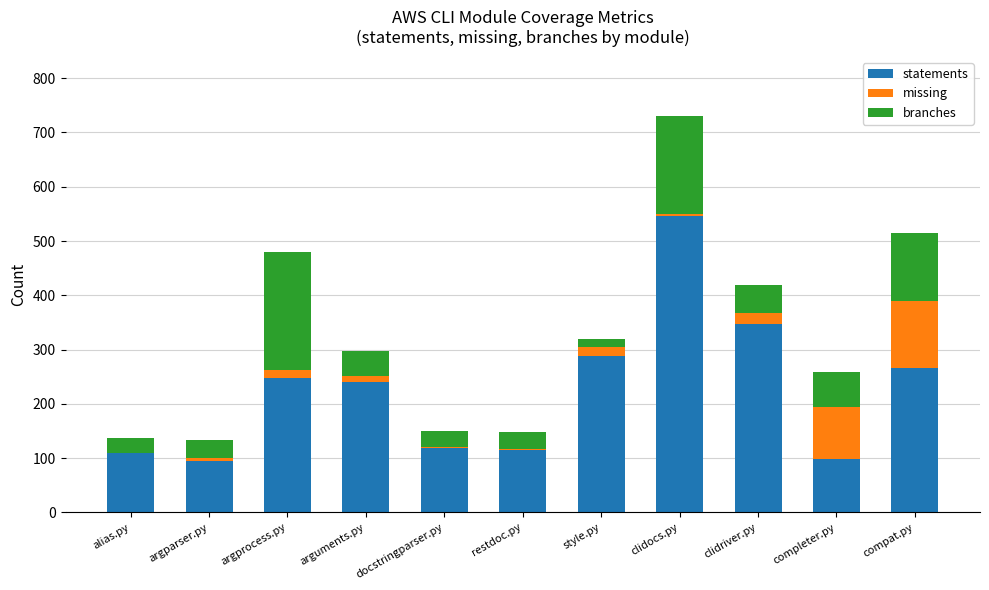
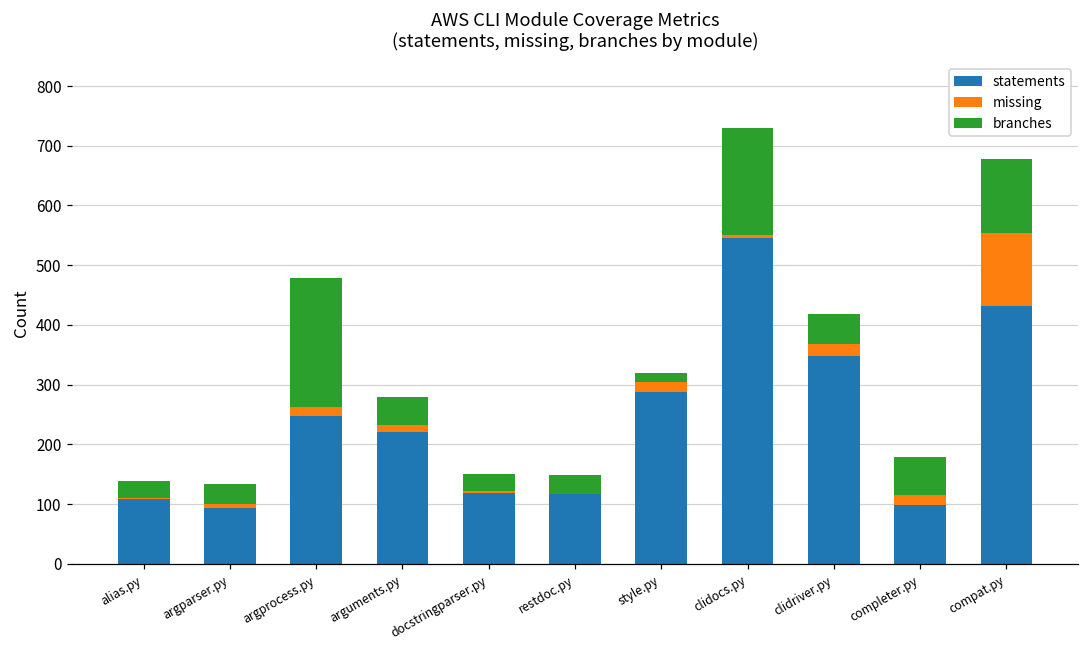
statements, arguments.py: 240 -> 220
missing, completer.py: 100 -> 20
statements, compat.py: 270 -> 430
